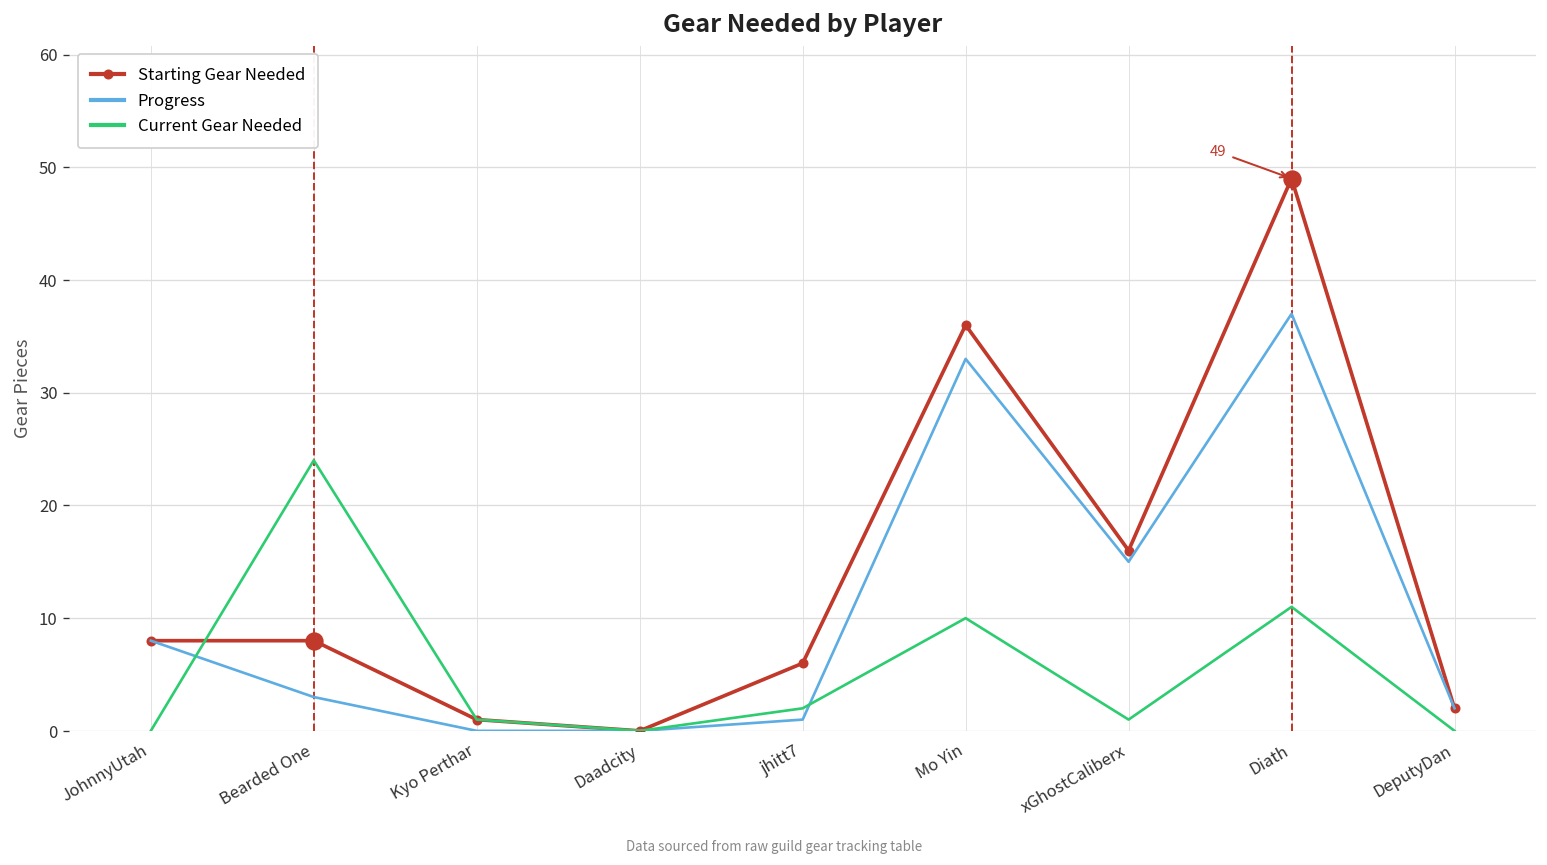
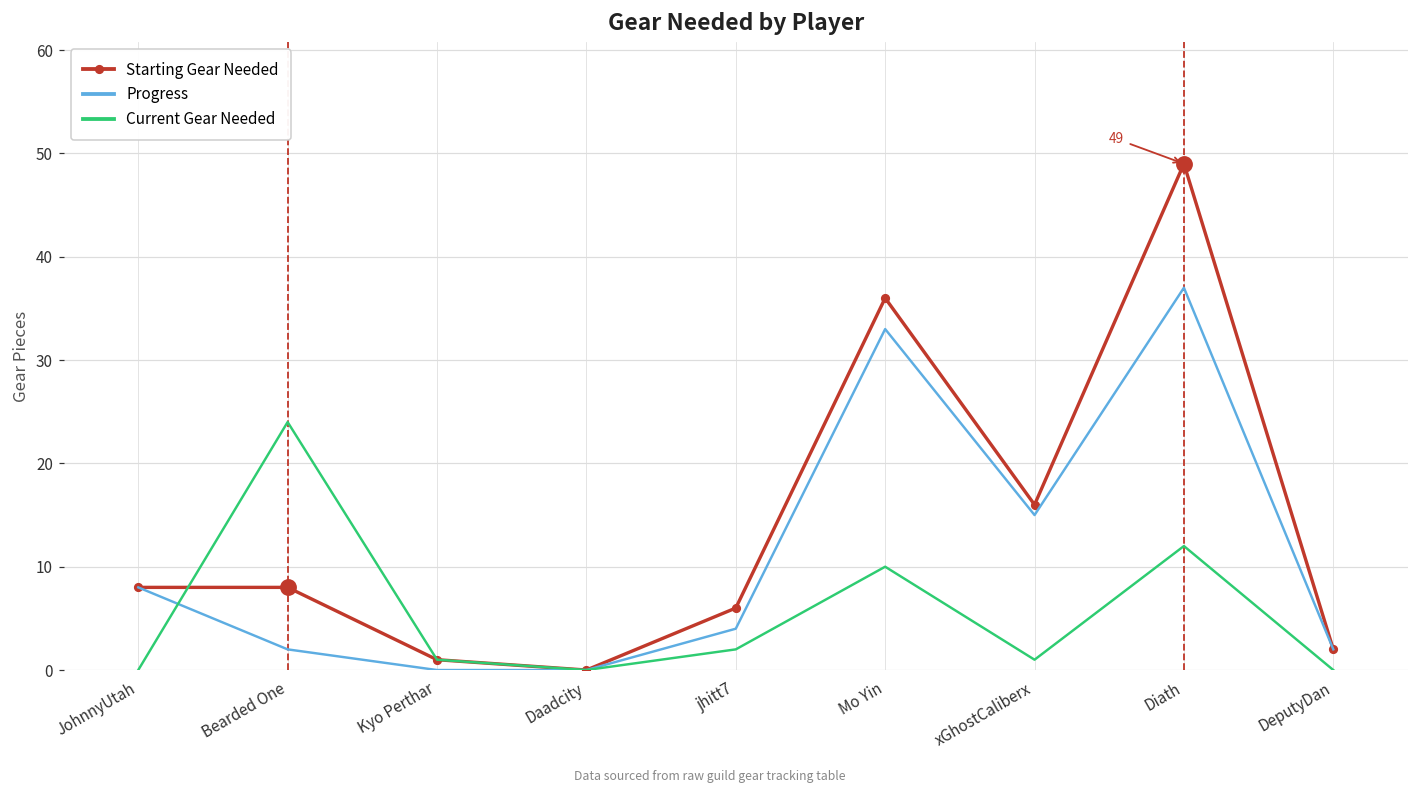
Progress, Bearded One: 3 -> 2
Progress, jhitt7: 1 -> 4
Current Gear Needed, Diath: 11 -> 12
